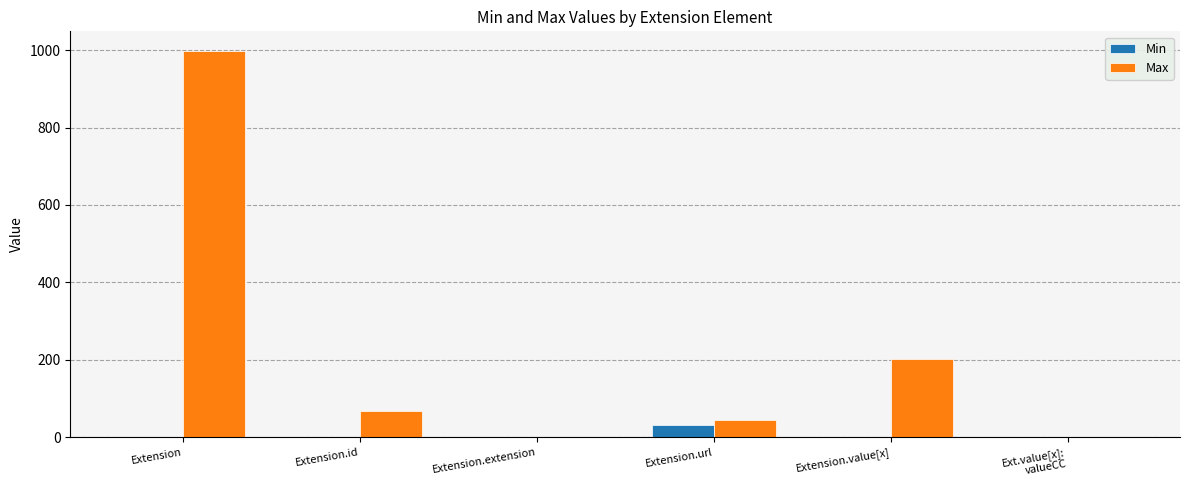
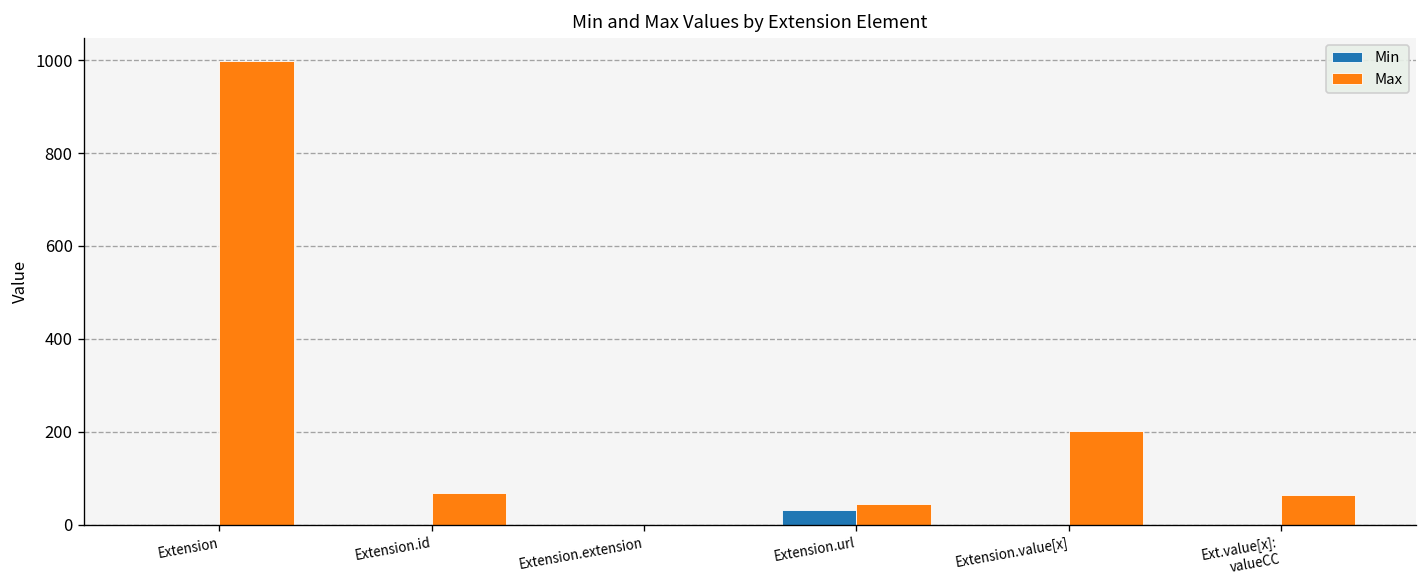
Max, Ext.value[x]: valueCC: 0 -> 60
